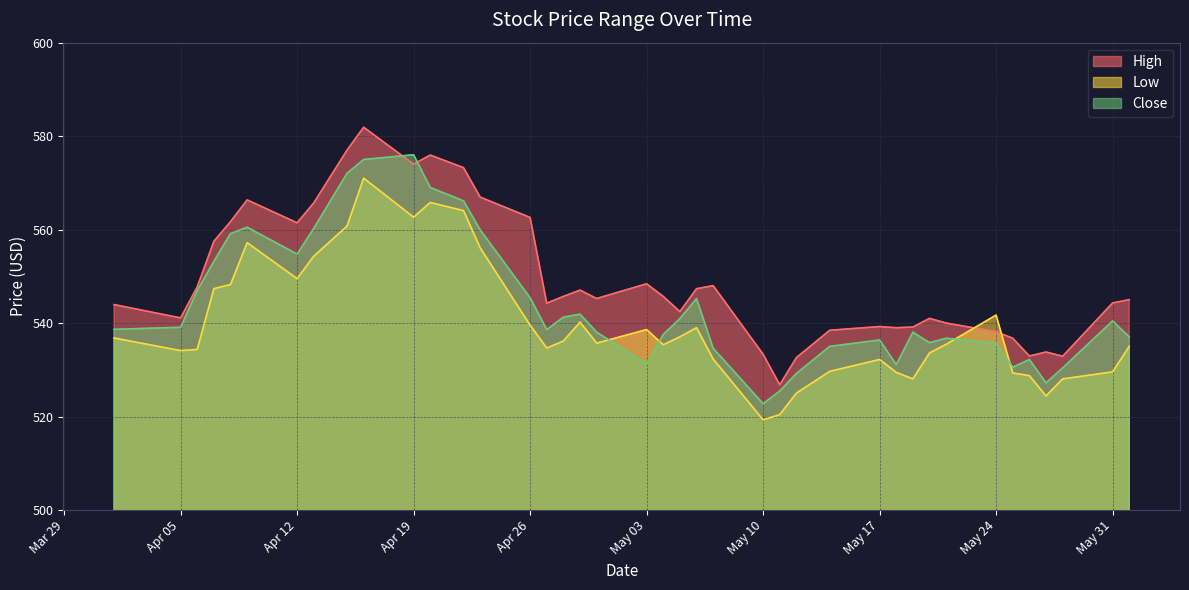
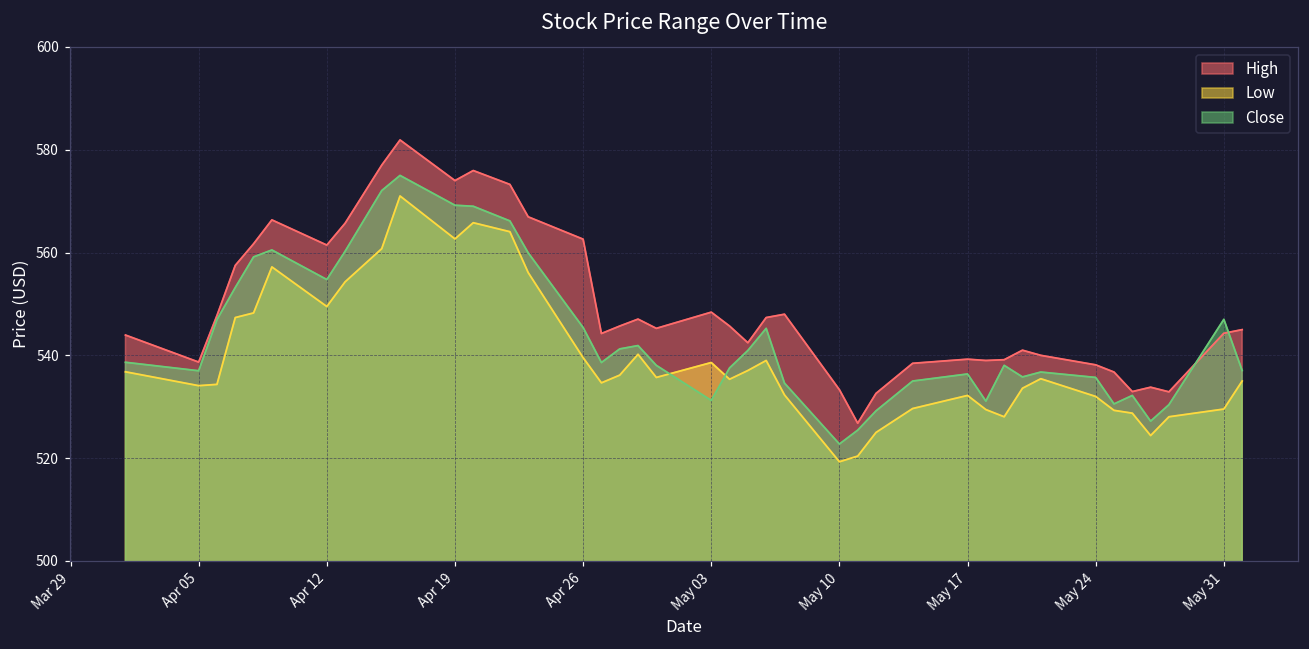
High, Apr 05: 541 -> 539
Close, Apr 05: 539 -> 537
Close, Apr 19: 576 -> 569
Low, May 24: 542 -> 532
Close, May 31: 540 -> 547
